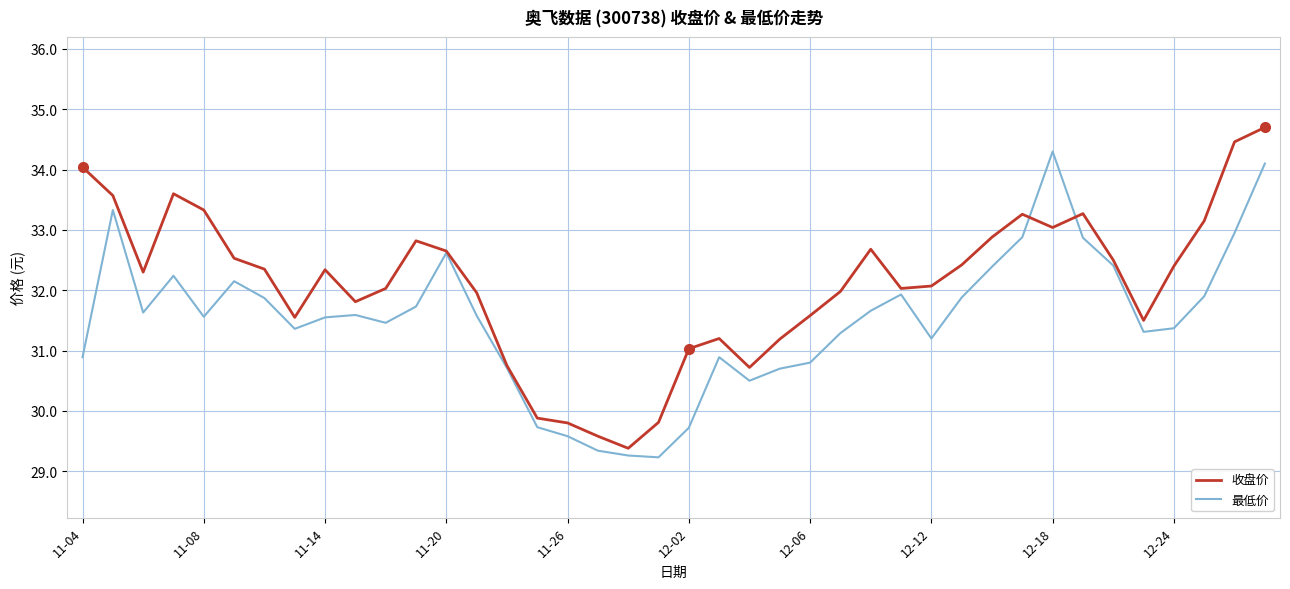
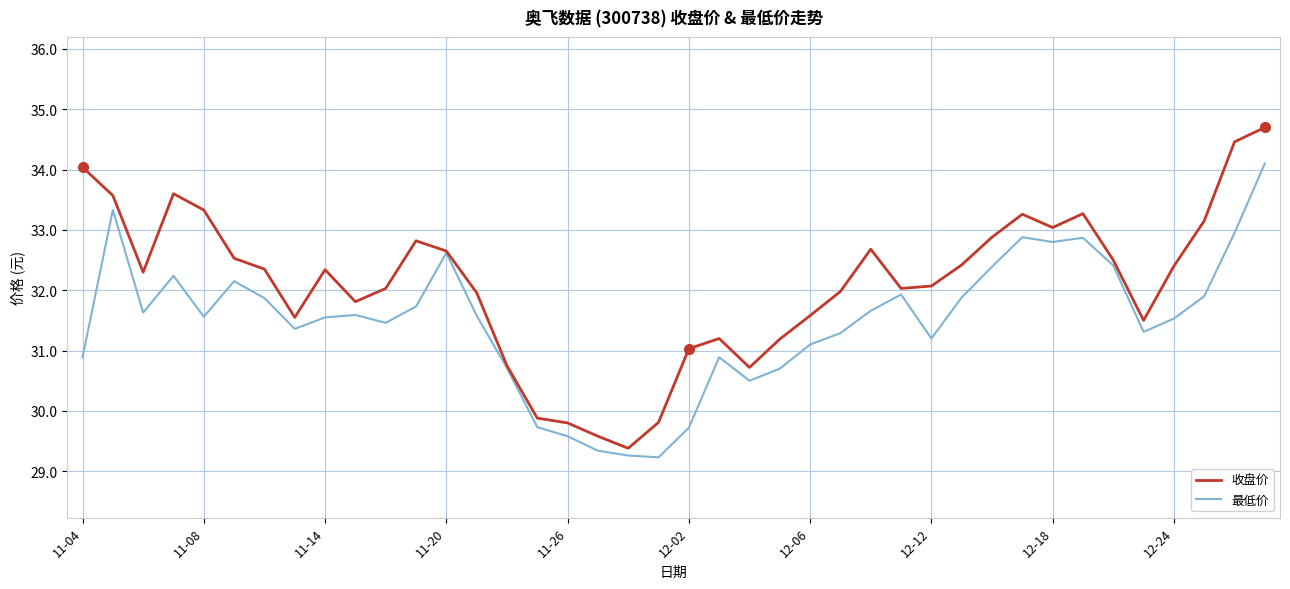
最低价, 12-06: 30.8 -> 31.1
最低价, 12-18: 34.3 -> 32.8
最低价, 12-24: 31.4 -> 31.5
